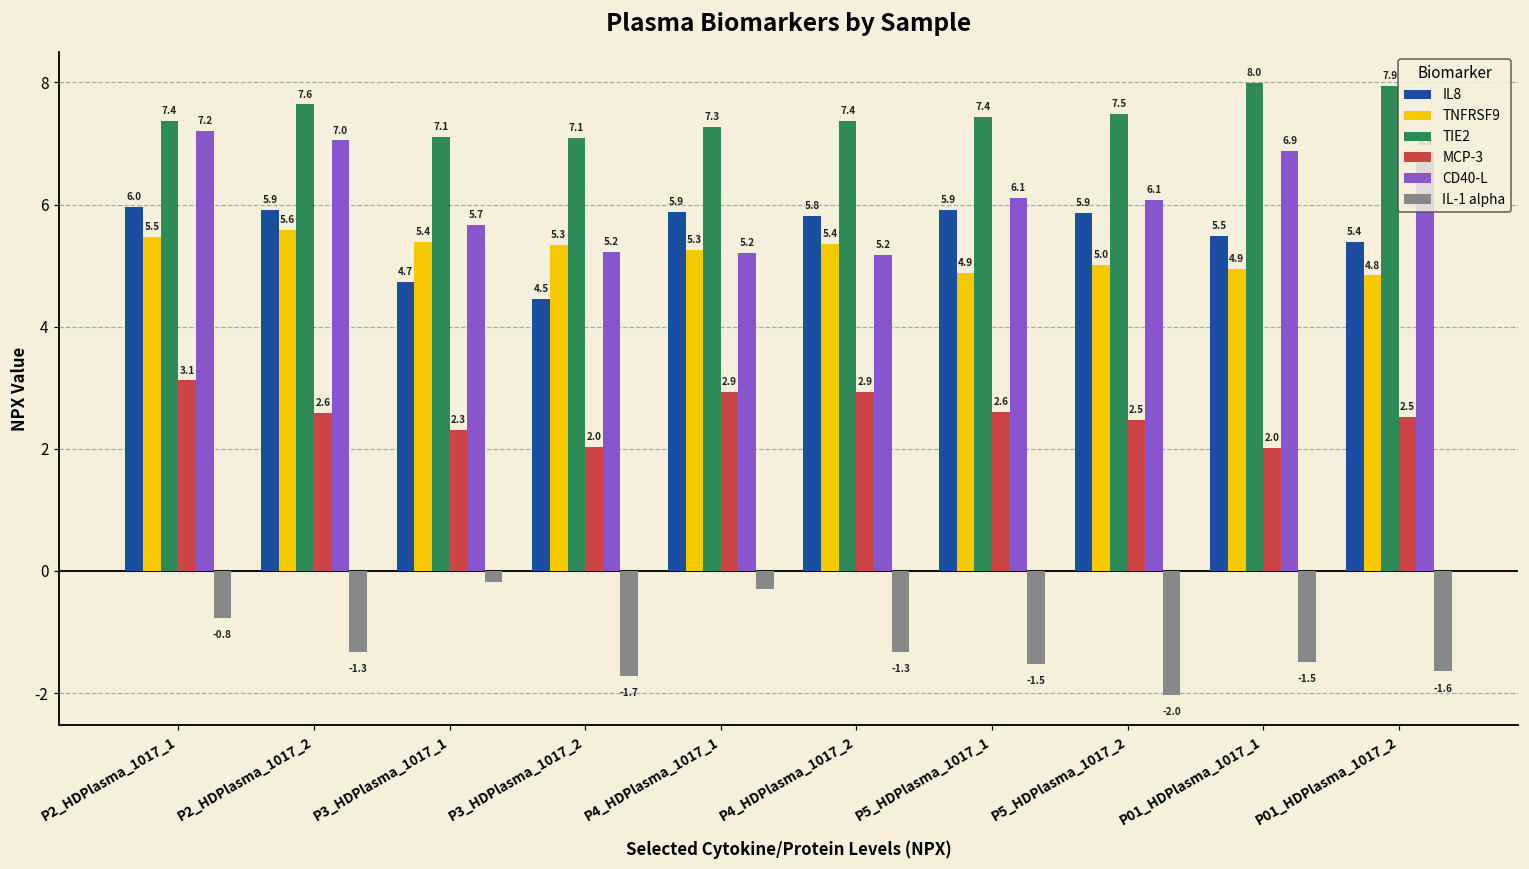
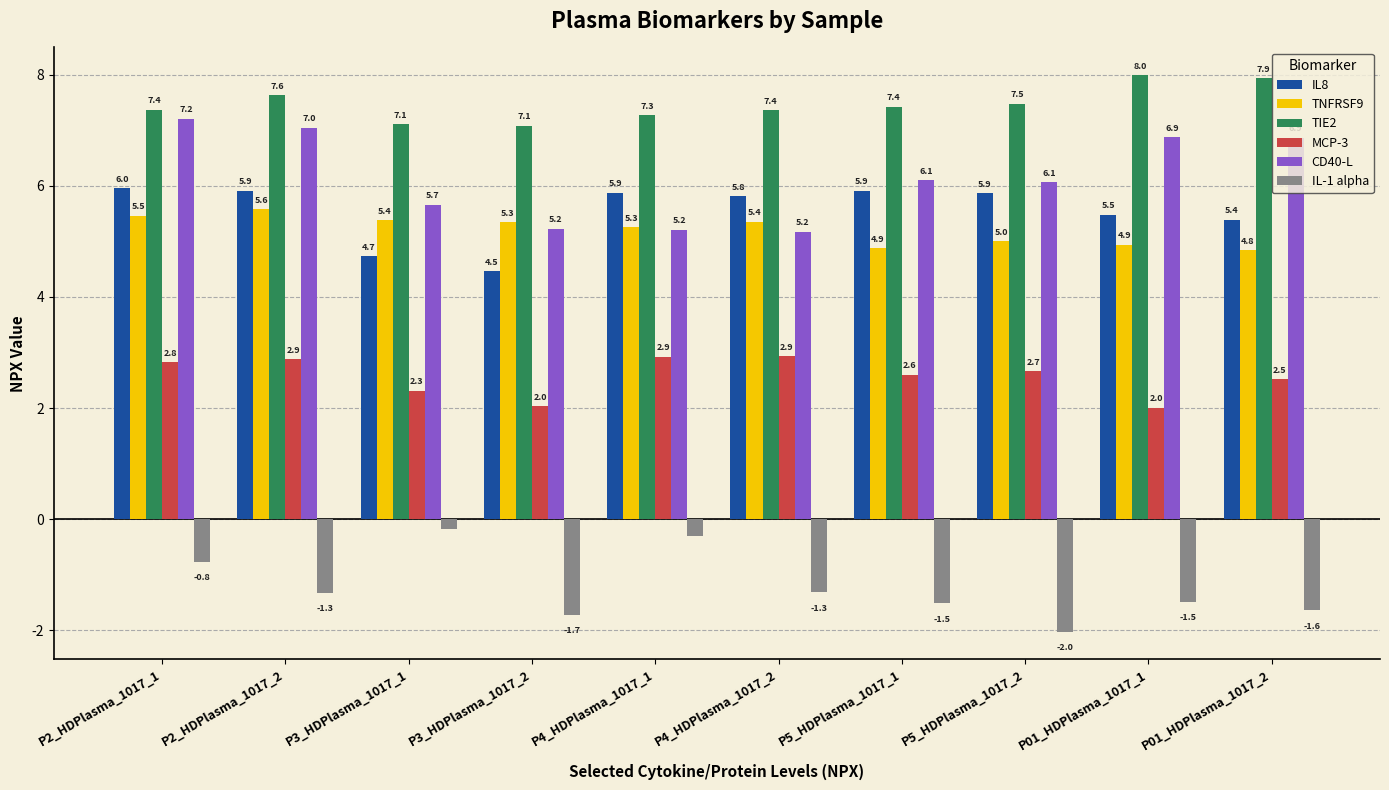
MCP-3, P2_HDPlasma_1017_1: 3.1 -> 2.8
MCP-3, P2_HDPlasma_1017_2: 2.6 -> 2.9
MCP-3, P5_HDPlasma_1017_2: 2.5 -> 2.7
